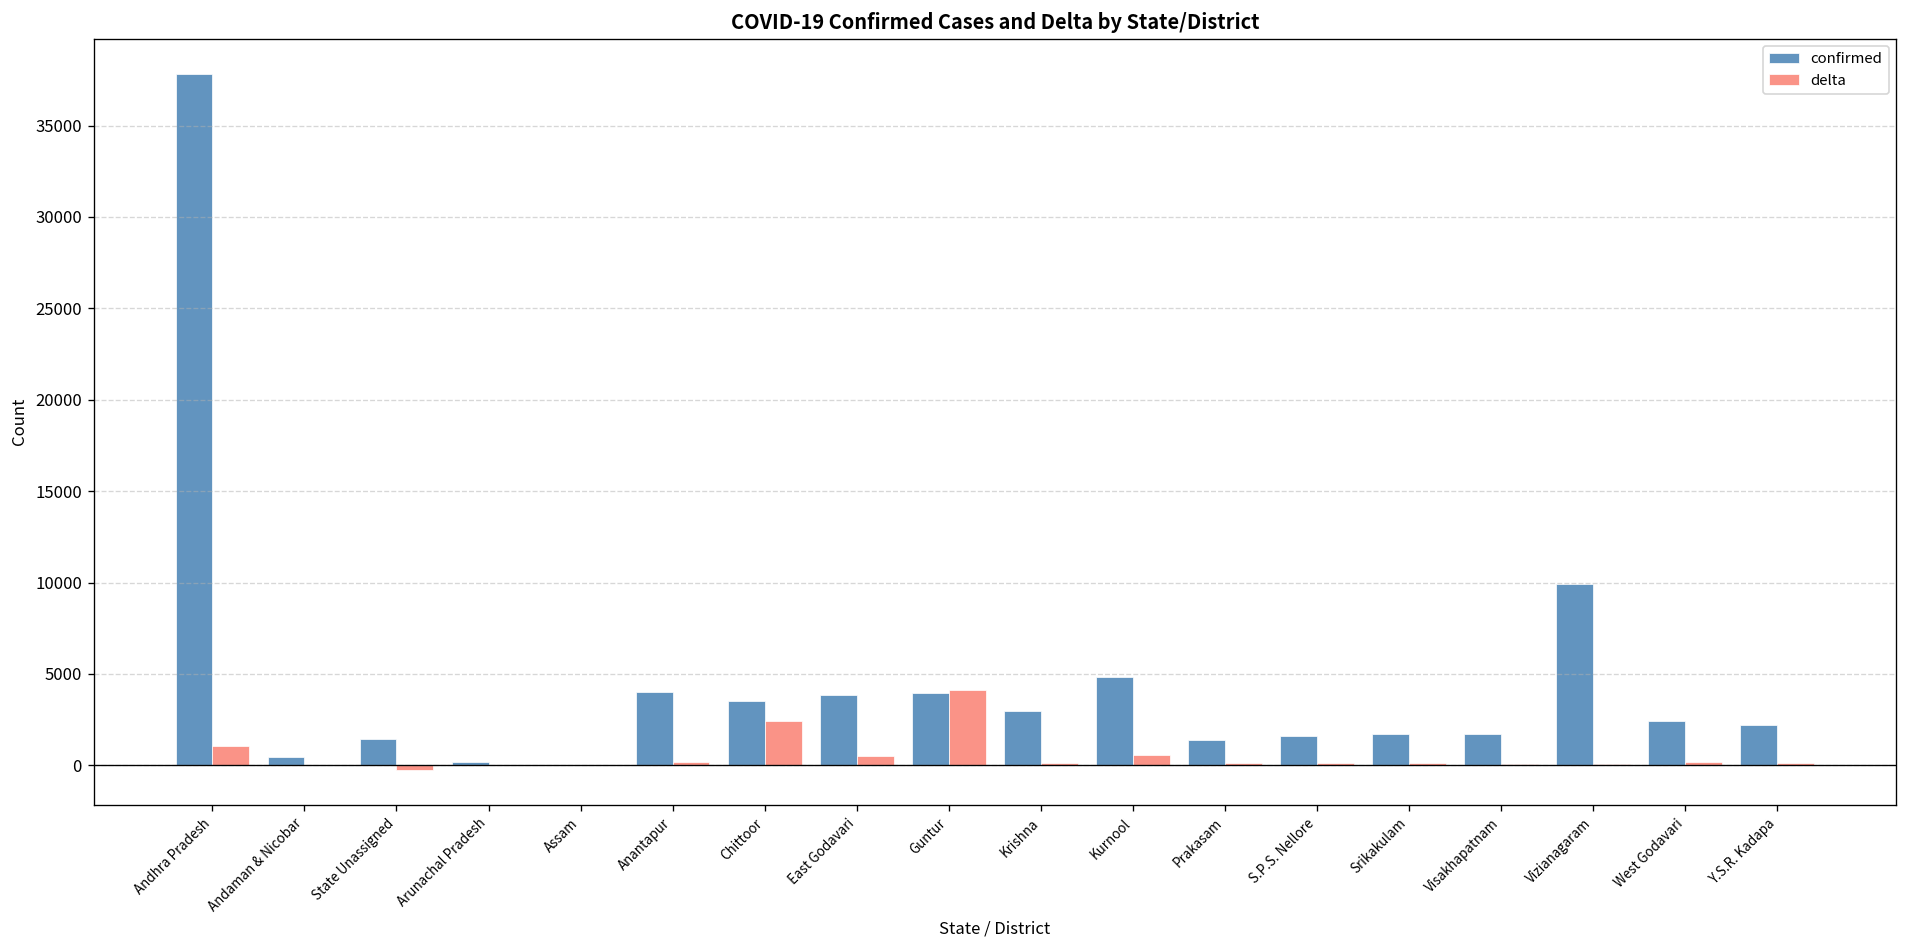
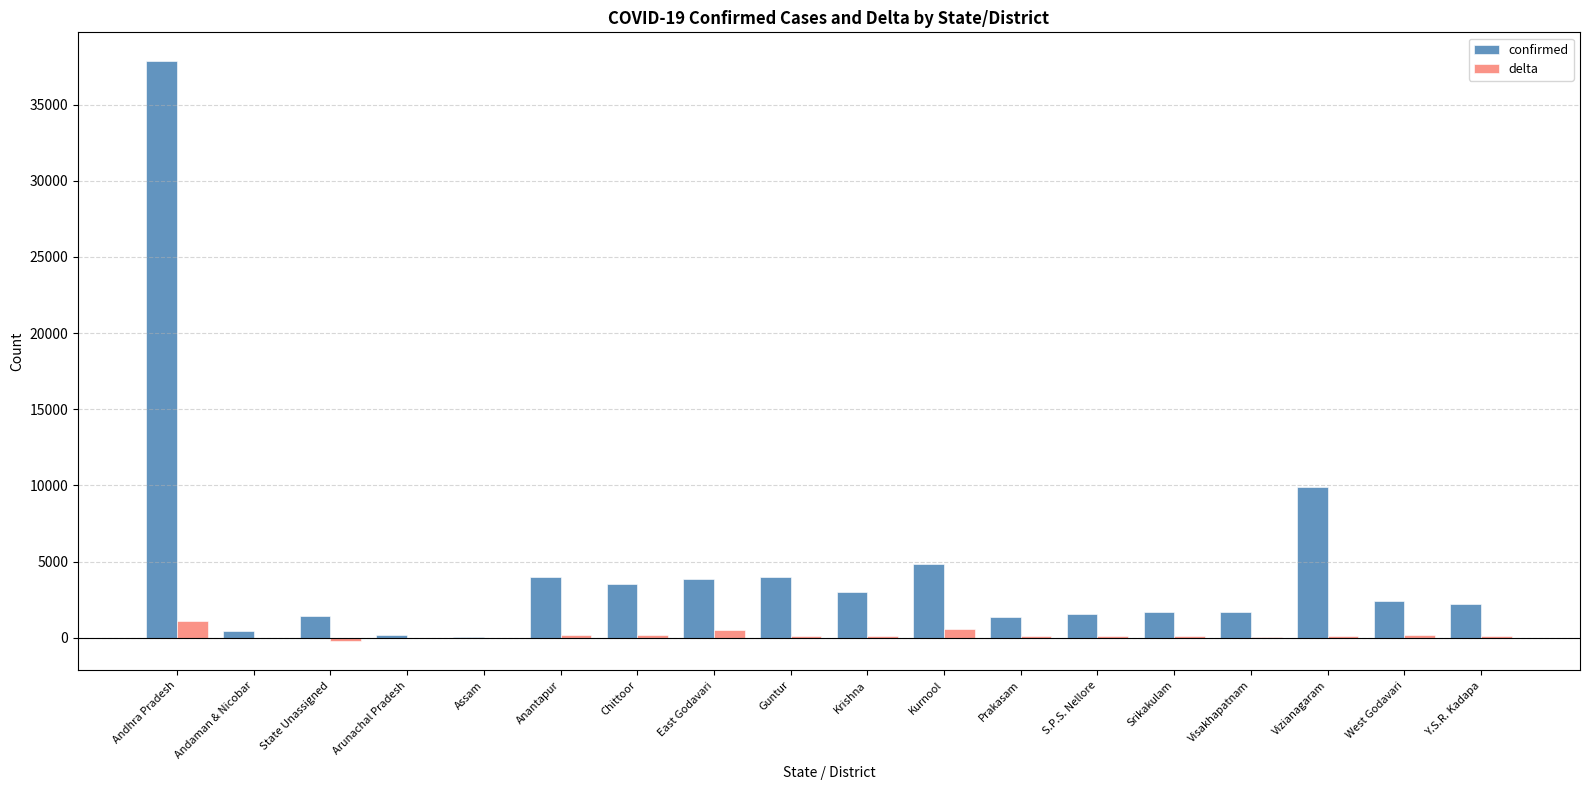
delta, Chittoor: 2400 -> 200
delta, Guntur: 4100 -> 100
